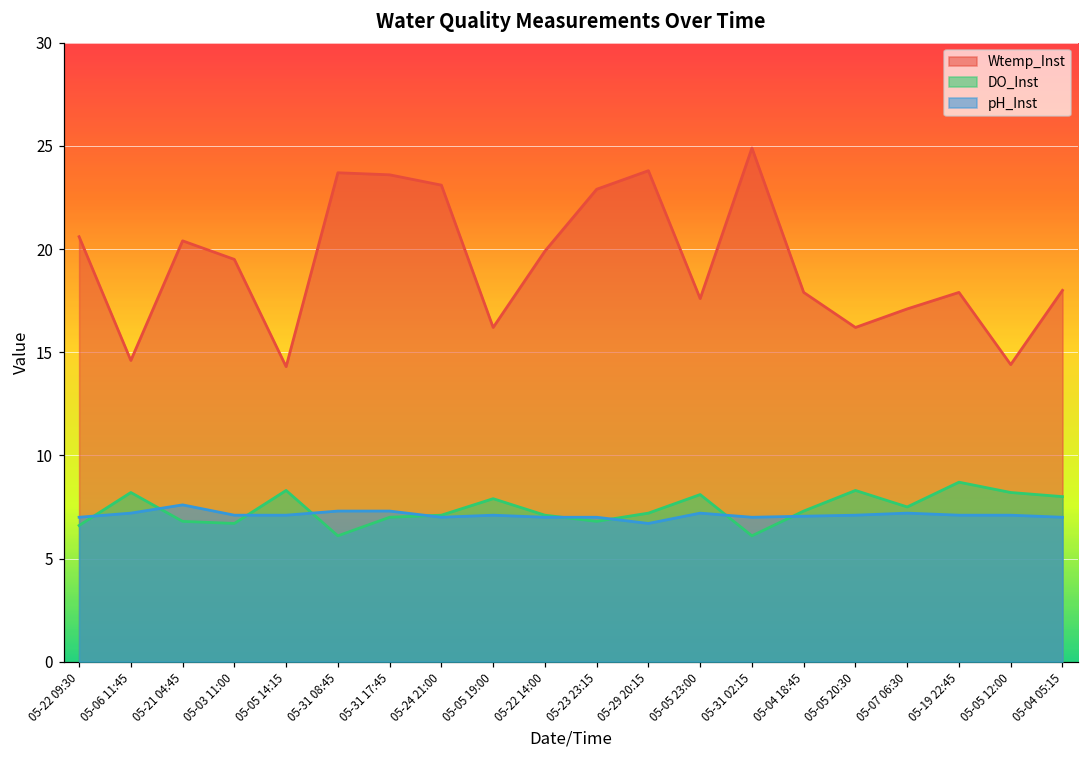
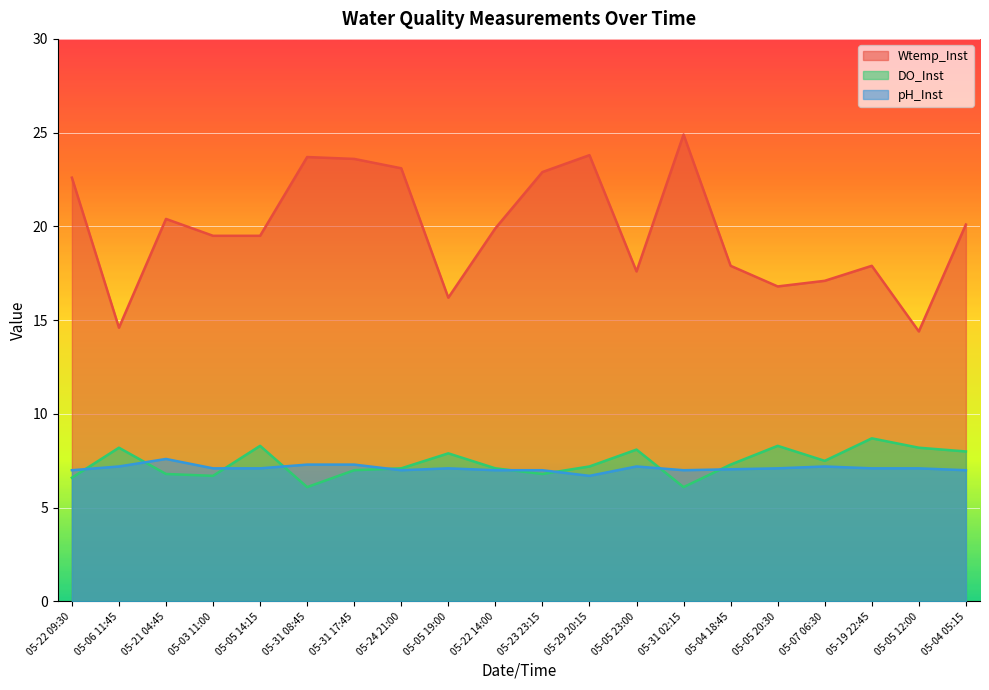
Wtemp_Inst, 05-22 09:30: 20.6 -> 22.6
Wtemp_Inst, 05-05 14:15: 14.3 -> 19.5
Wtemp_Inst, 05-05 20:30: 16.2 -> 16.8
Wtemp_Inst, 05-04 05:15: 18.0 -> 20.1
